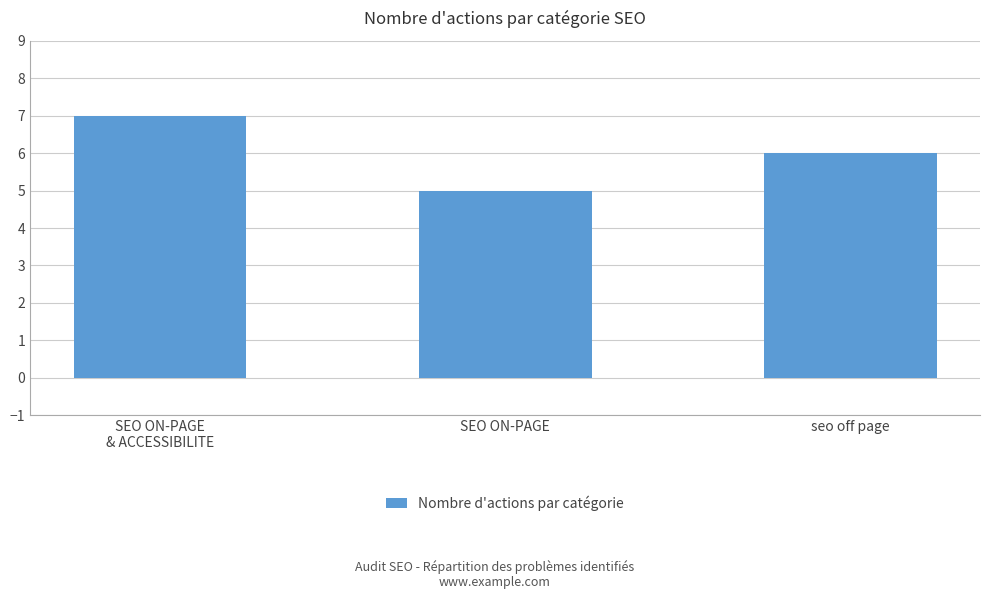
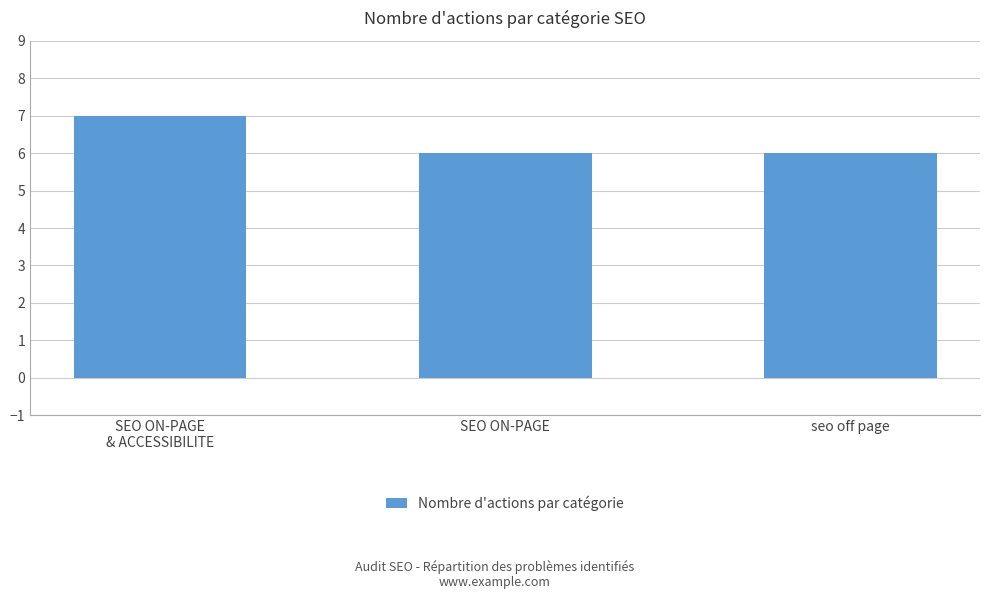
SEO ON-PAGE: 5 -> 6
